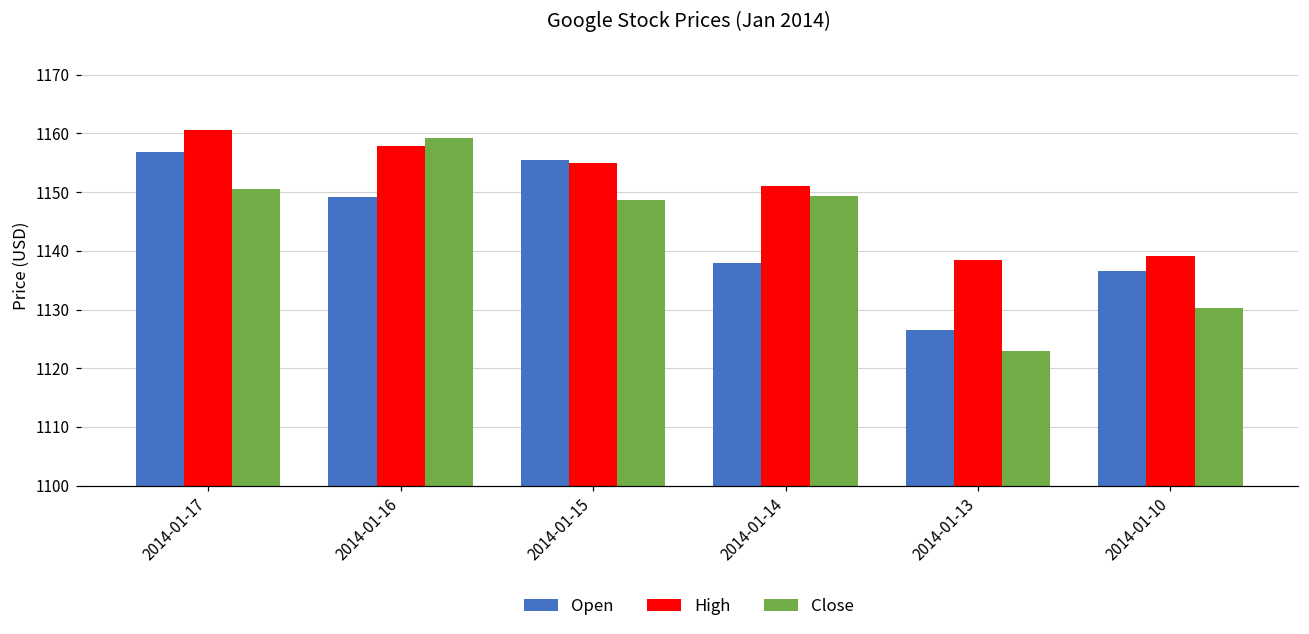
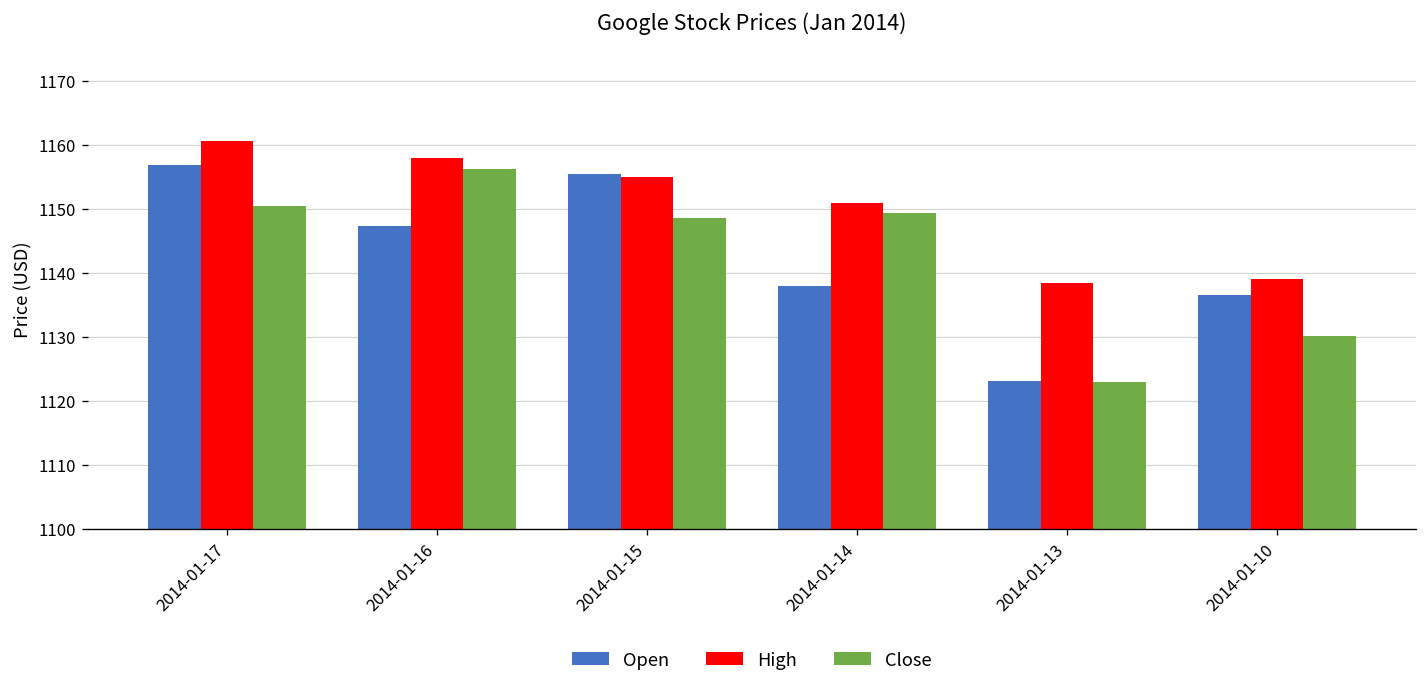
Open, 2014-01-16: 1149 -> 1147
Close, 2014-01-16: 1159 -> 1156
Open, 2014-01-13: 1126 -> 1123
